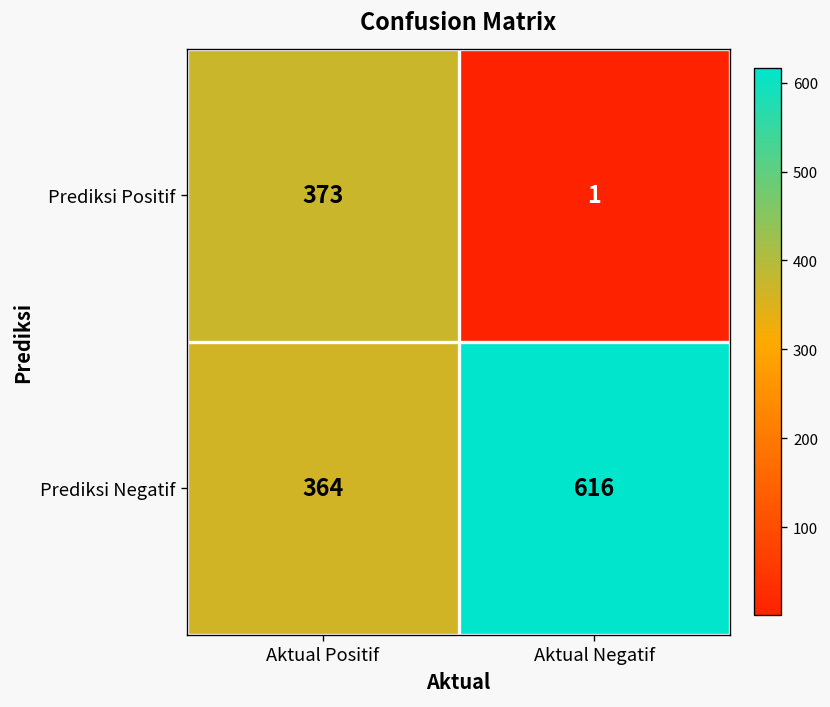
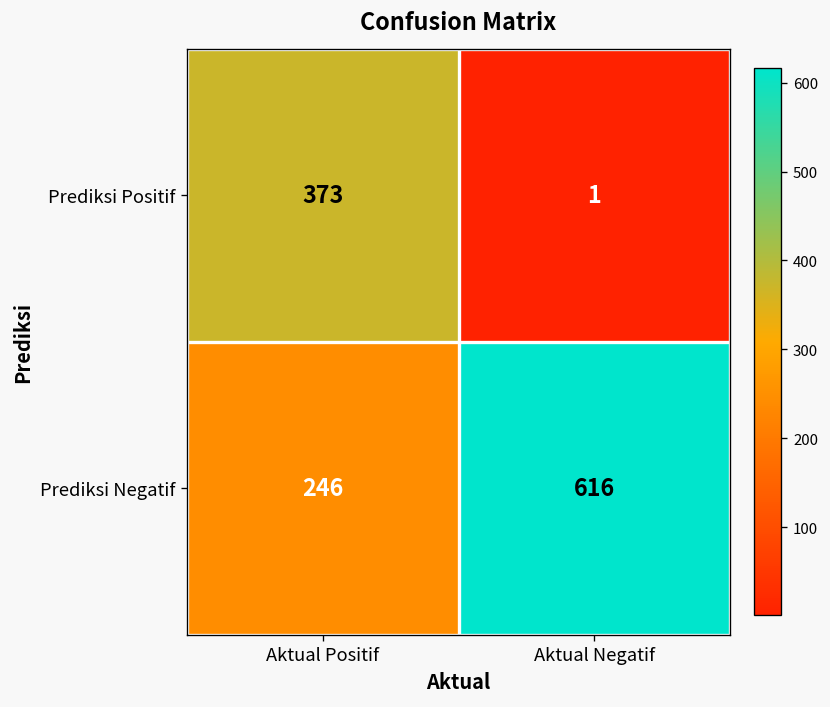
Prediksi Negatif, Aktual Positif: 364 -> 246
